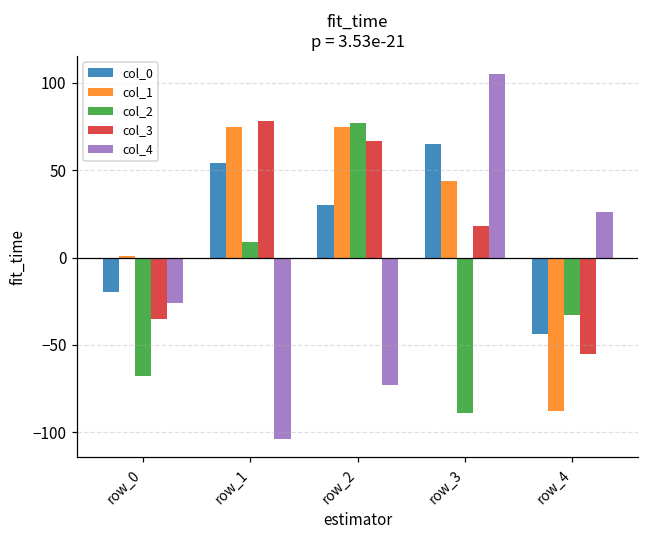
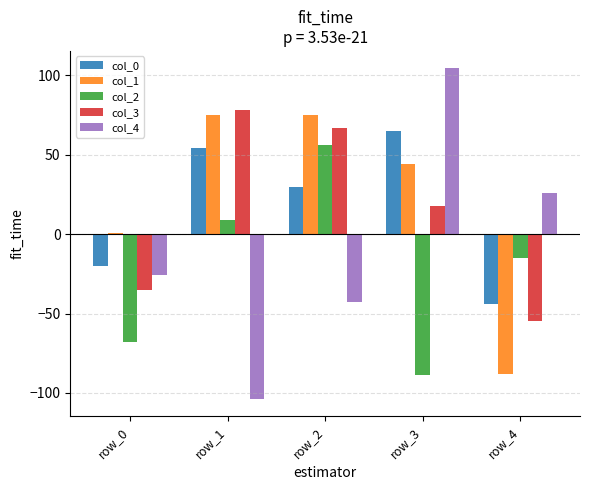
col_2, row_2: 77 -> 56
col_4, row_2: -73 -> -43
col_2, row_4: -33 -> -15
